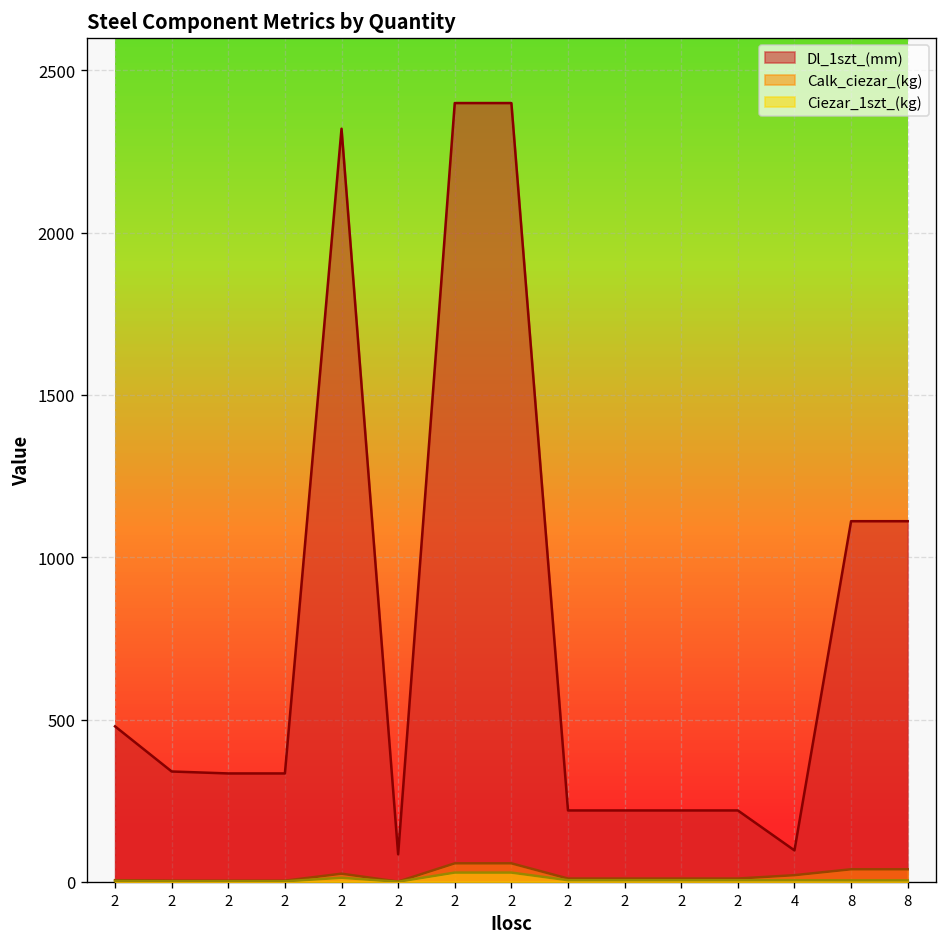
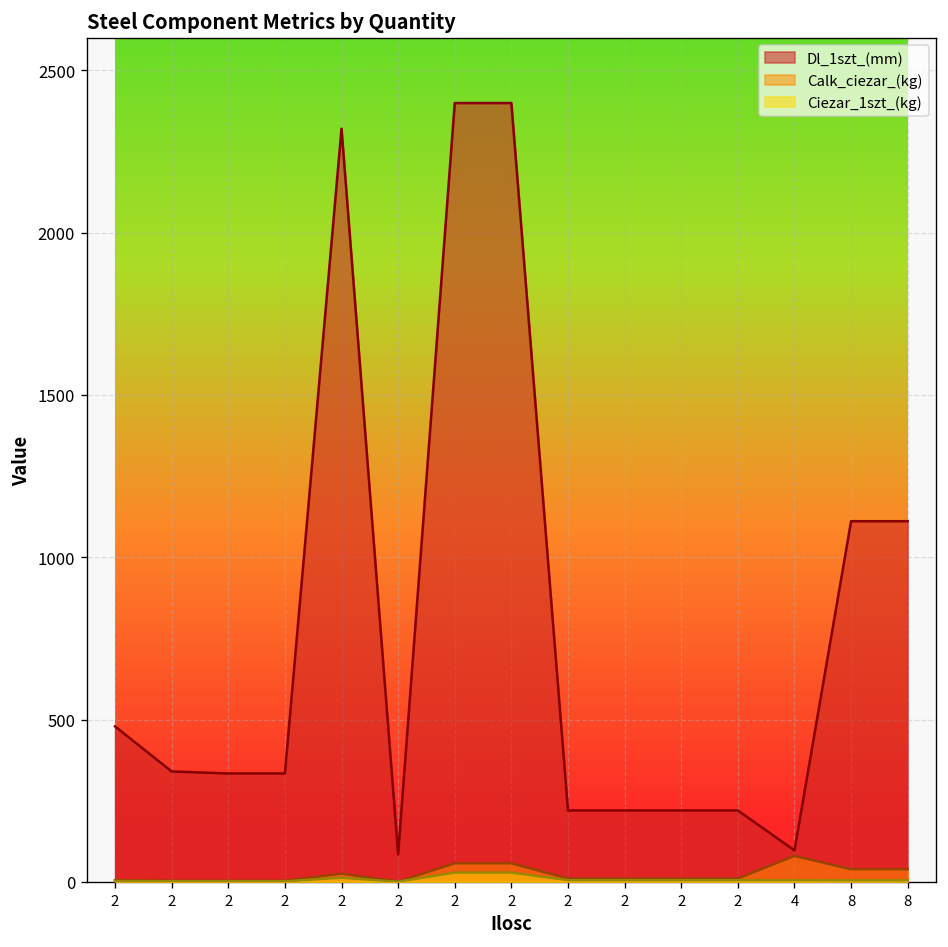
Calk_ciezar_(kg), 4: 20 -> 80
